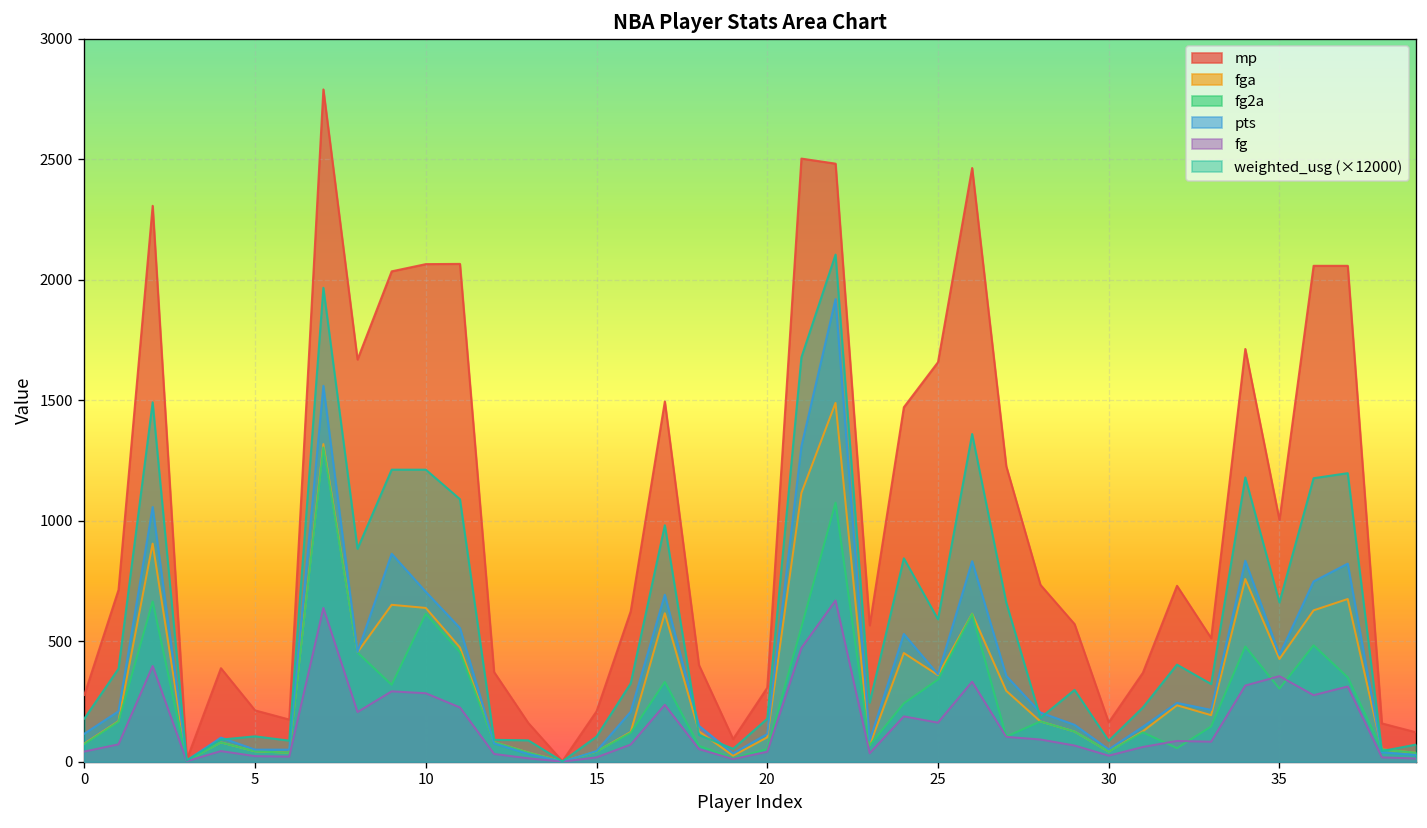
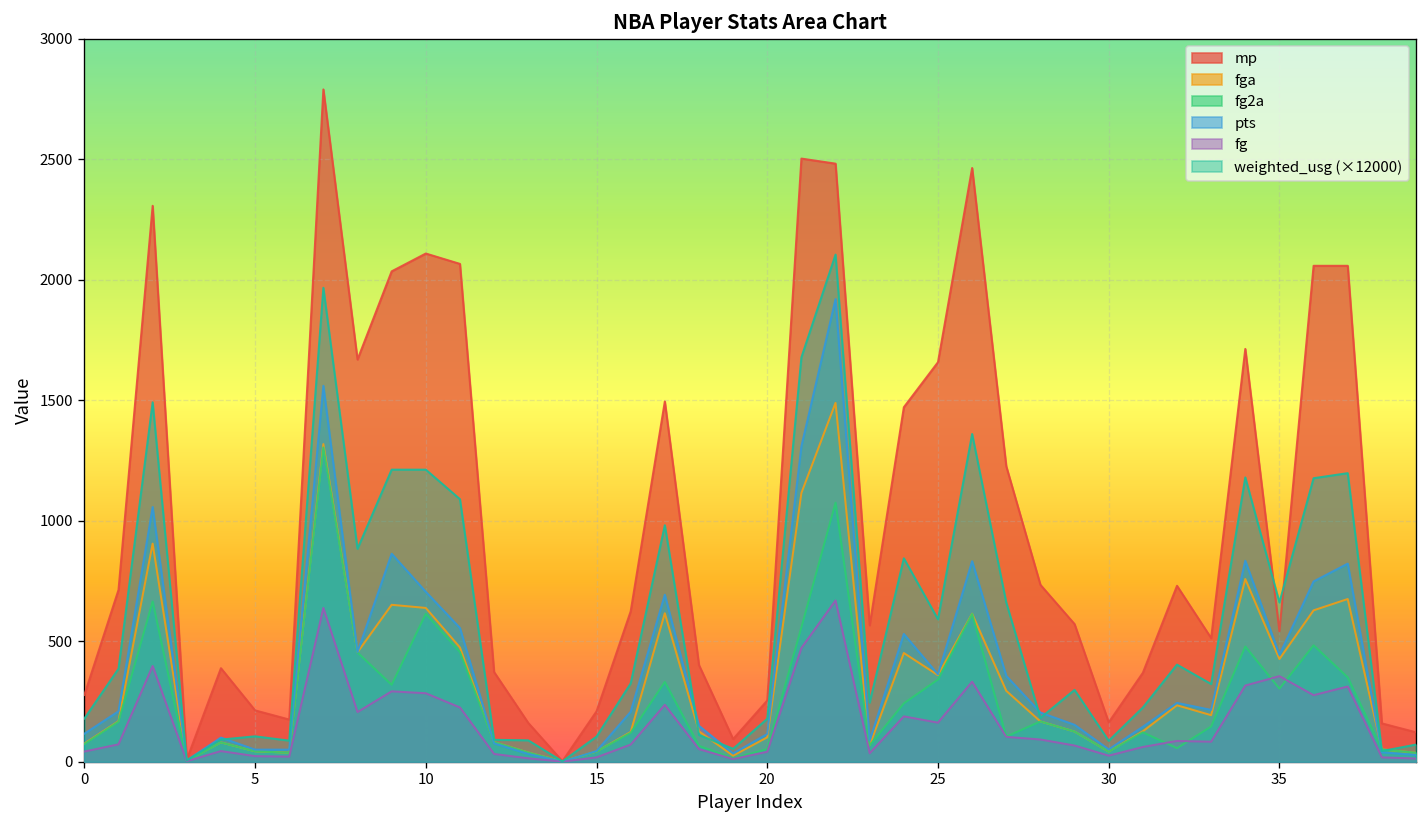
mp, 10: 2070 -> 2110
mp, 20: 310 -> 250
mp, 35: 1000 -> 540
